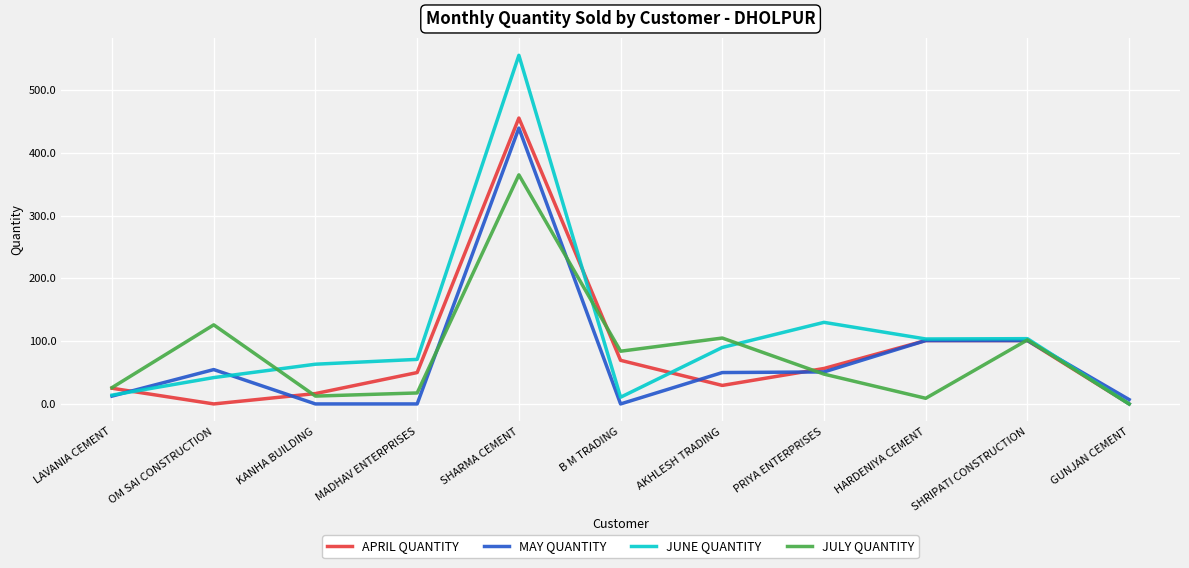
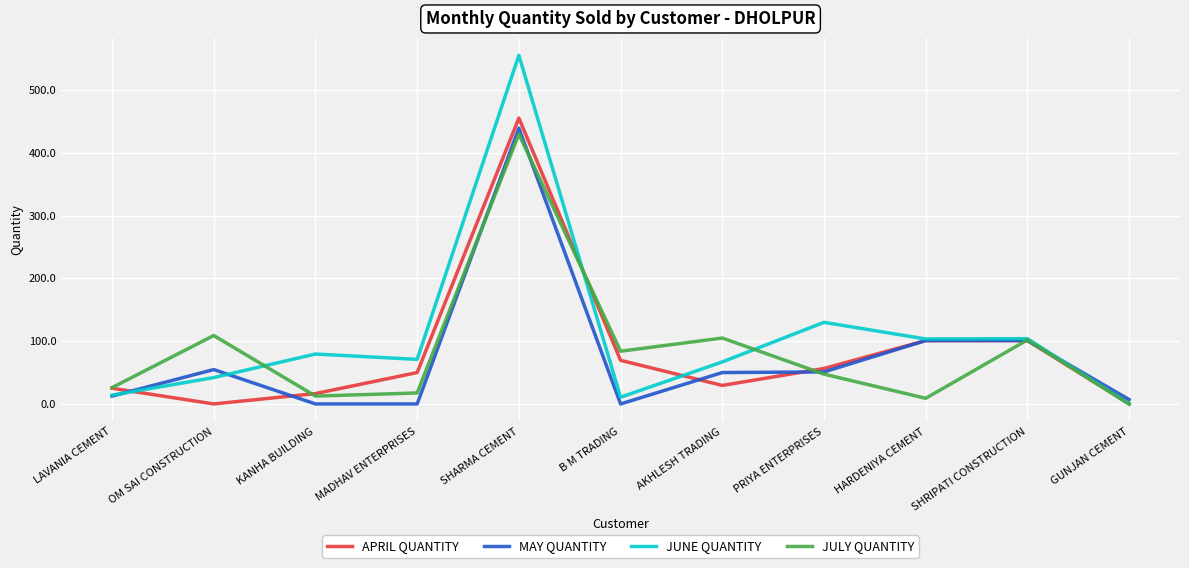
JULY QUANTITY, OM SAI CONSTRUCTION: 130 -> 110
JUNE QUANTITY, KANHA BUILDING: 60 -> 80
JULY QUANTITY, SHARMA CEMENT: 370 -> 430
JUNE QUANTITY, AKHLESH TRADING: 90 -> 70
